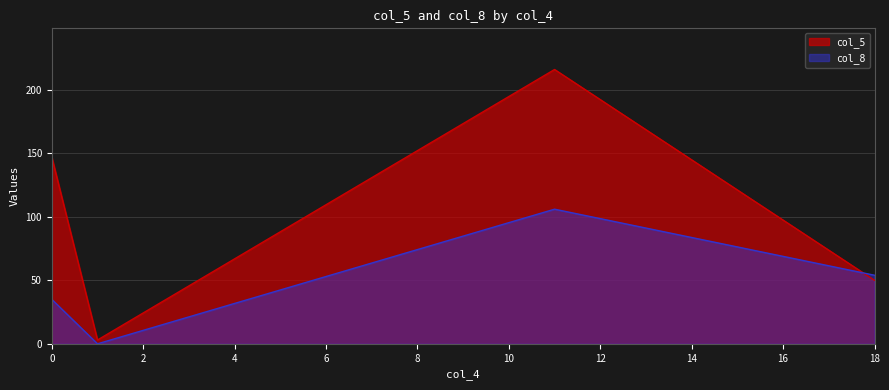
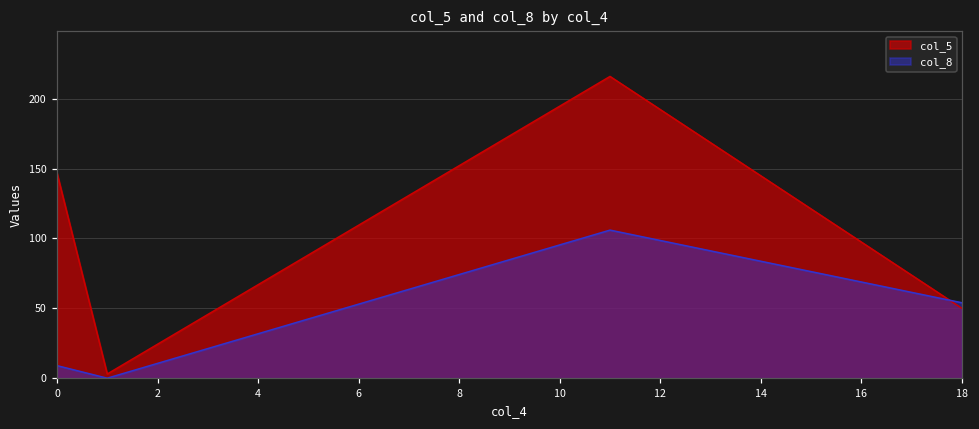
col_8, 0: 35 -> 9
